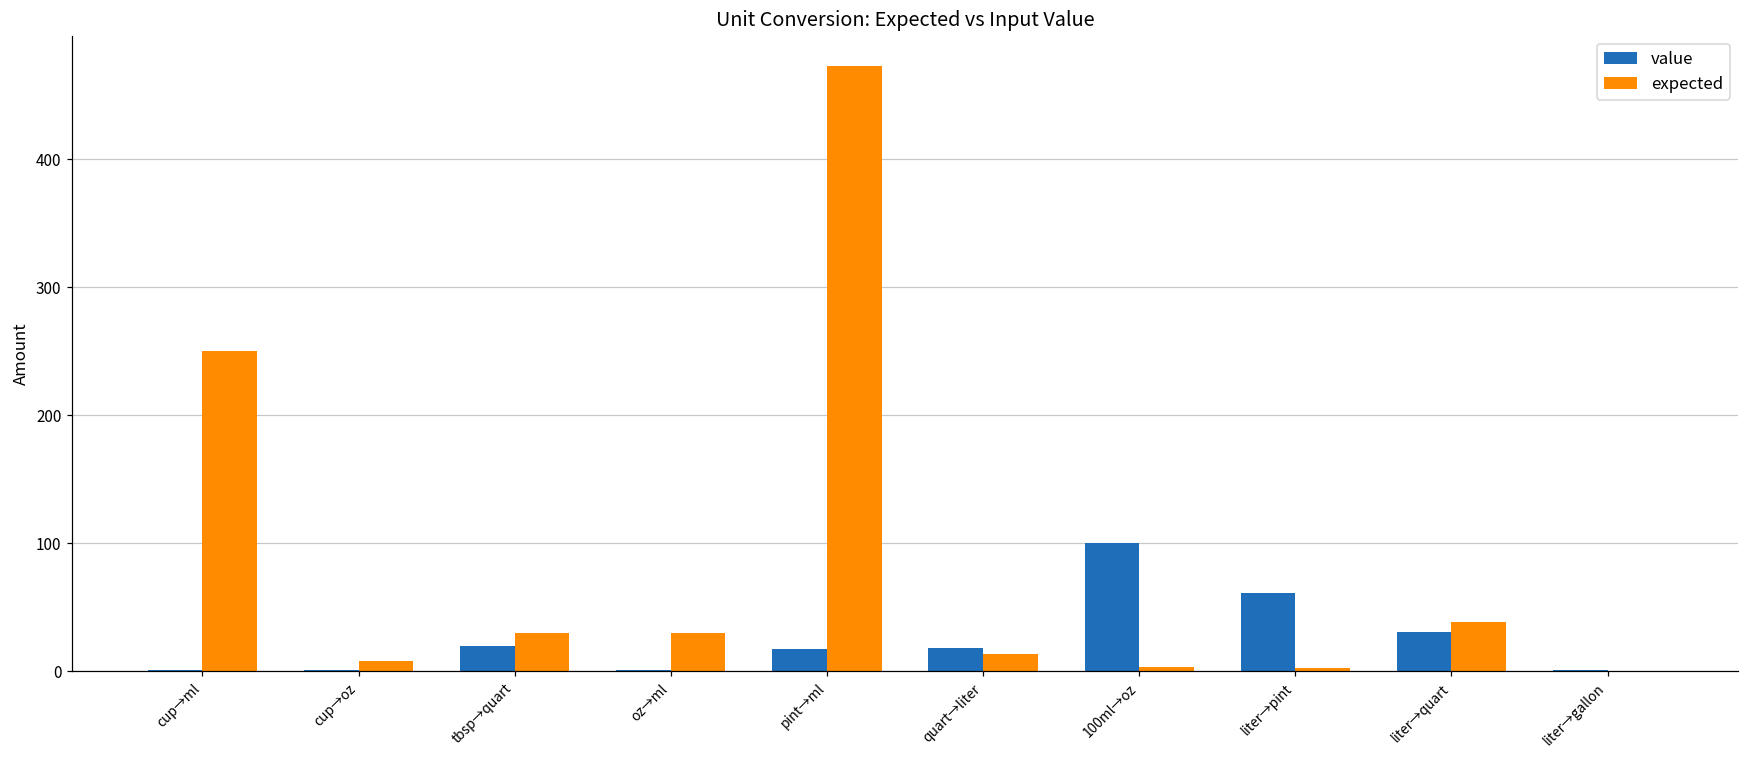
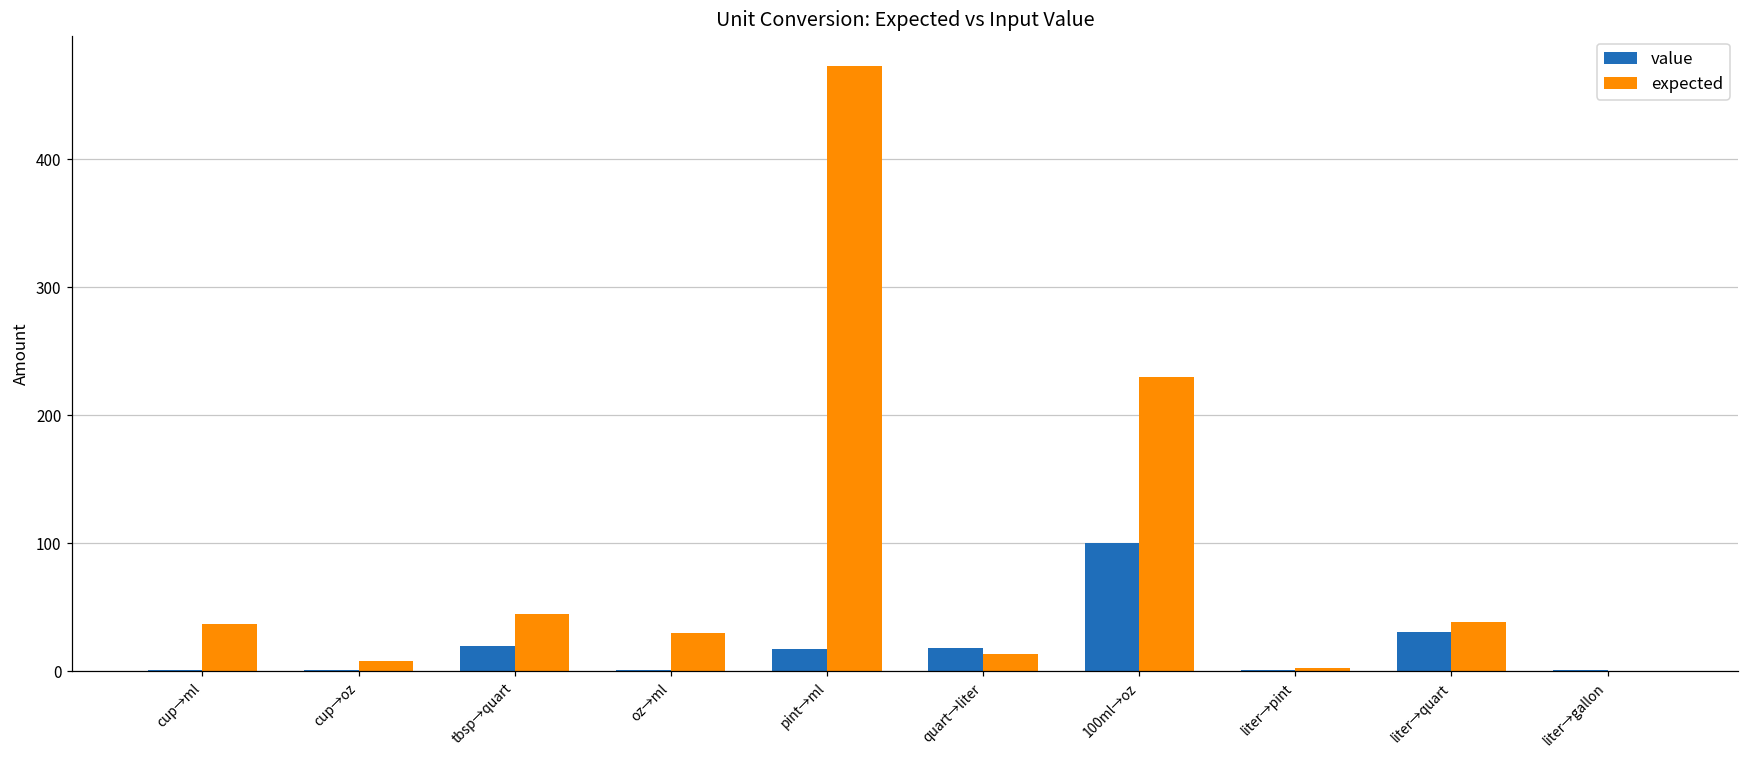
expected, cup→ml: 250 -> 37
expected, tbsp→quart: 30 -> 45
expected, 100ml→oz: 3 -> 230
value, liter→pint: 61 -> 1
